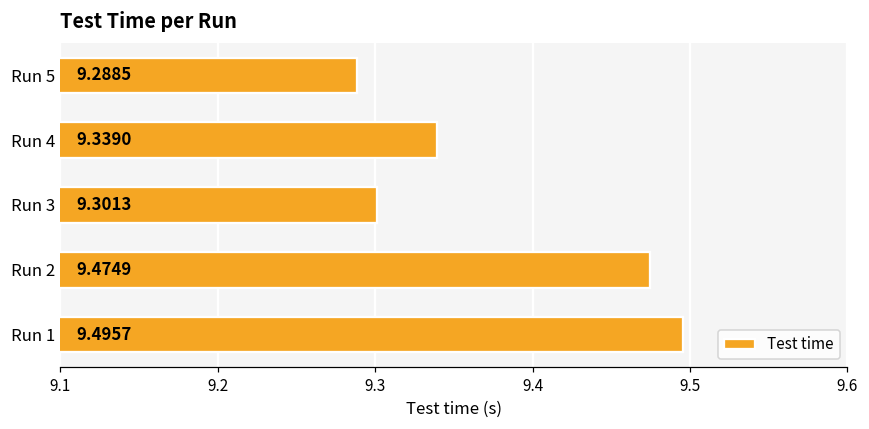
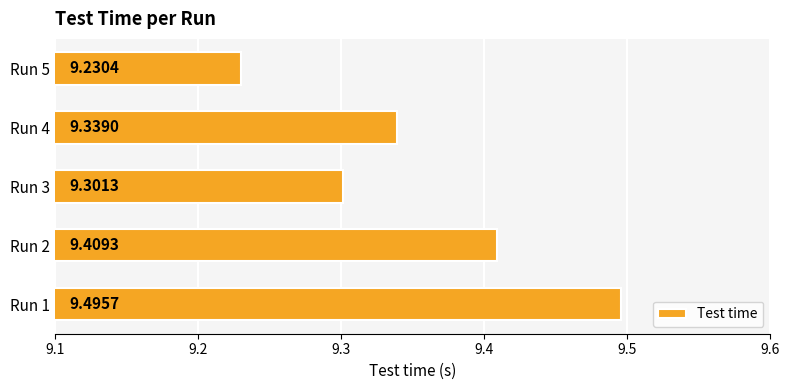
Run 5: 9.2885 -> 9.2304
Run 2: 9.4749 -> 9.4093
